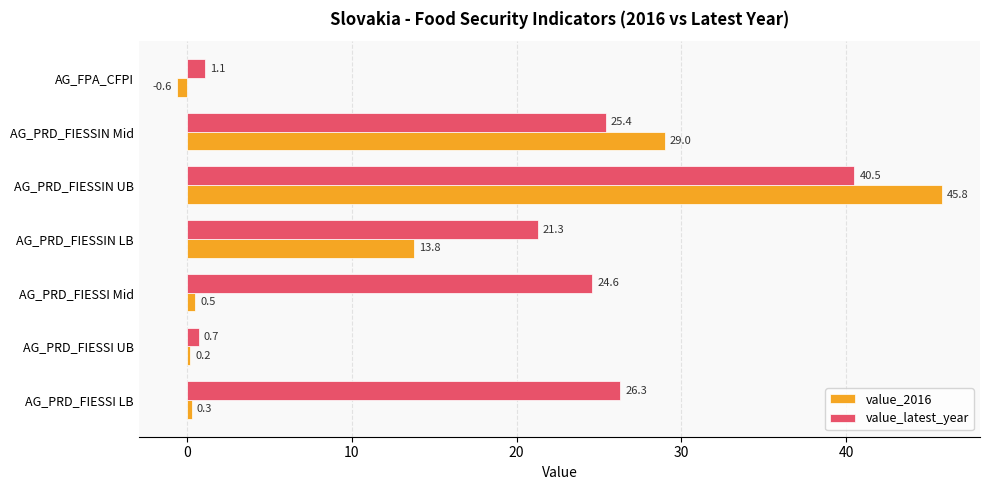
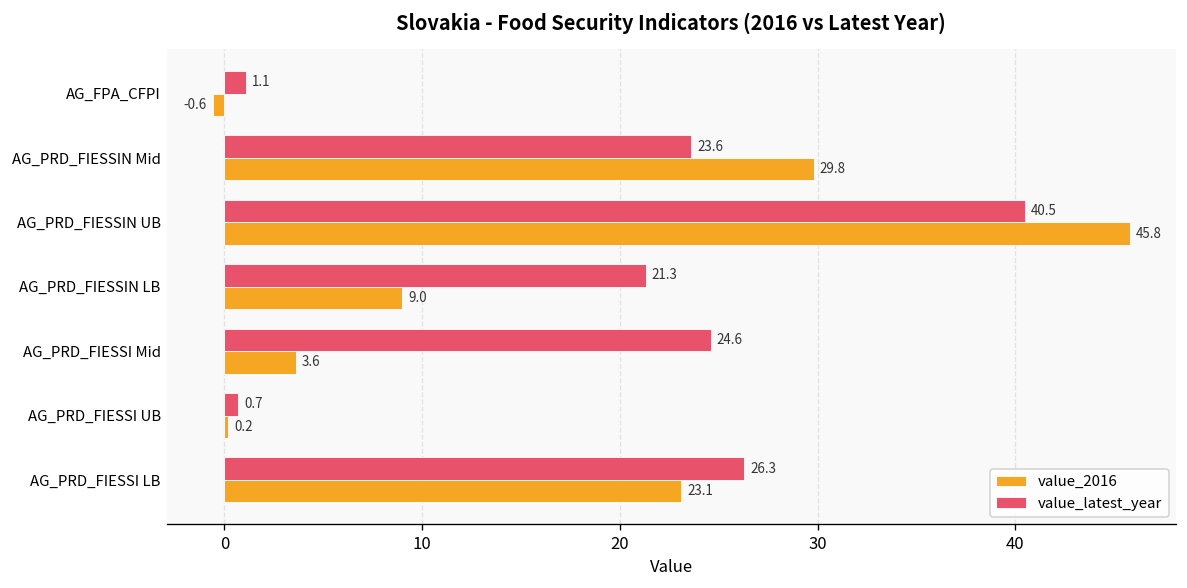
value_latest_year, AG_PRD_FIESSIN Mid: 25.4 -> 23.6
value_2016, AG_PRD_FIESSIN Mid: 29.0 -> 29.8
value_2016, AG_PRD_FIESSIN LB: 13.8 -> 9.0
value_2016, AG_PRD_FIESSI Mid: 0.5 -> 3.6
value_2016, AG_PRD_FIESSI LB: 0.3 -> 23.1
